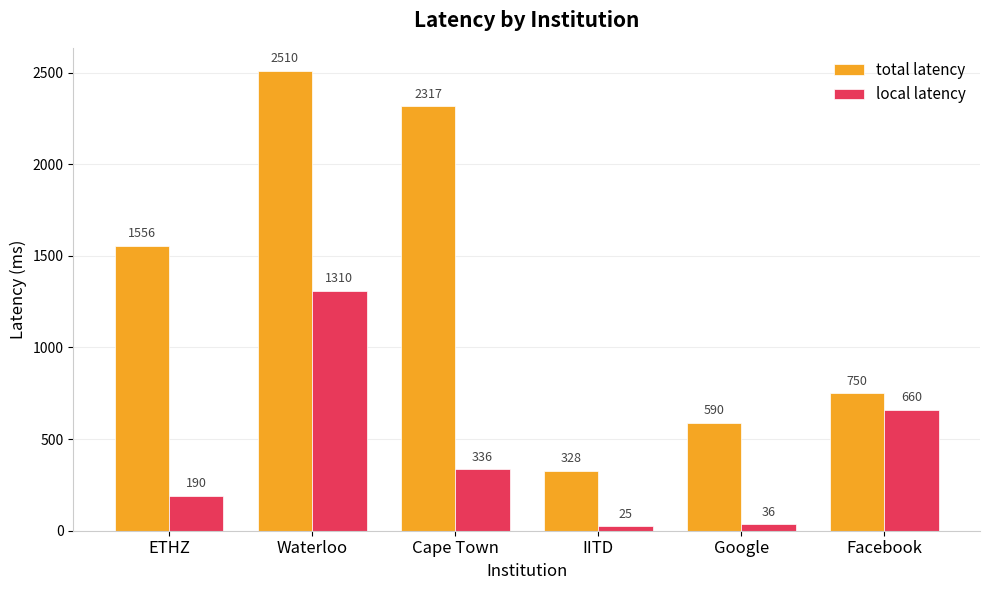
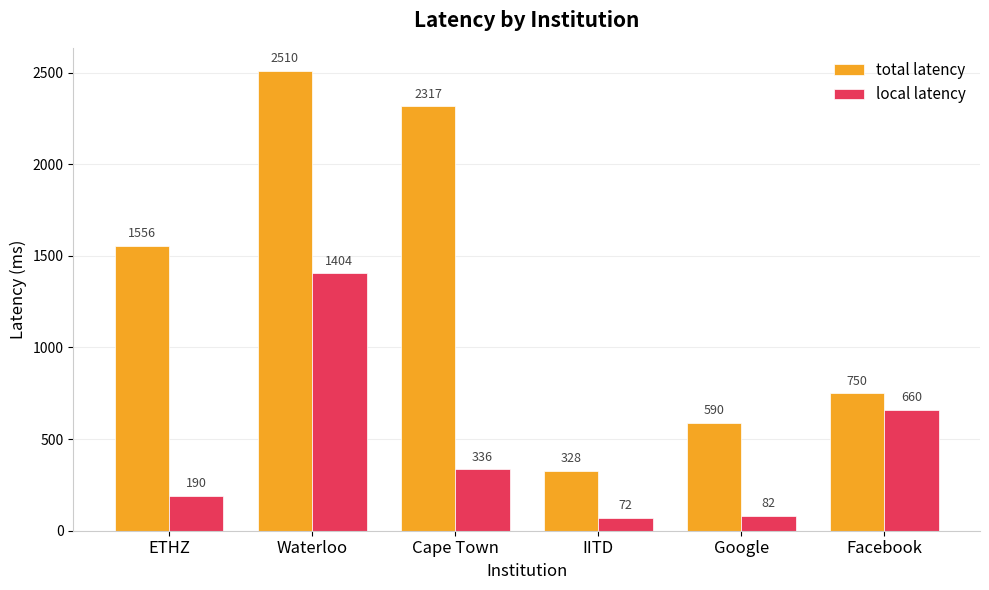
local latency, Waterloo: 1310 -> 1404
local latency, IITD: 25 -> 72
local latency, Google: 36 -> 82
